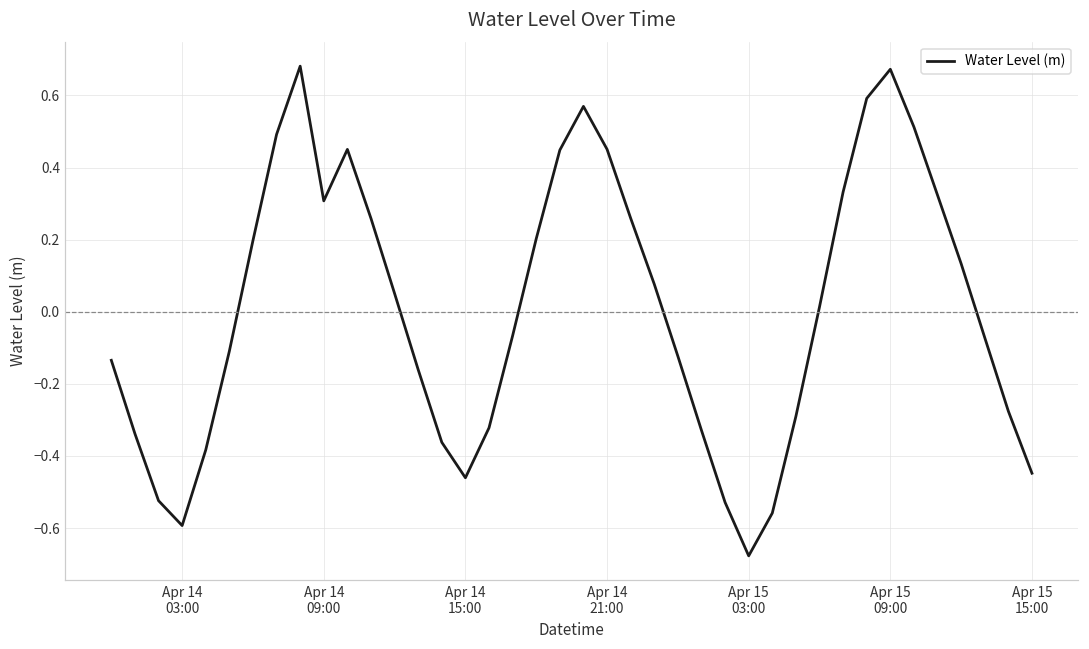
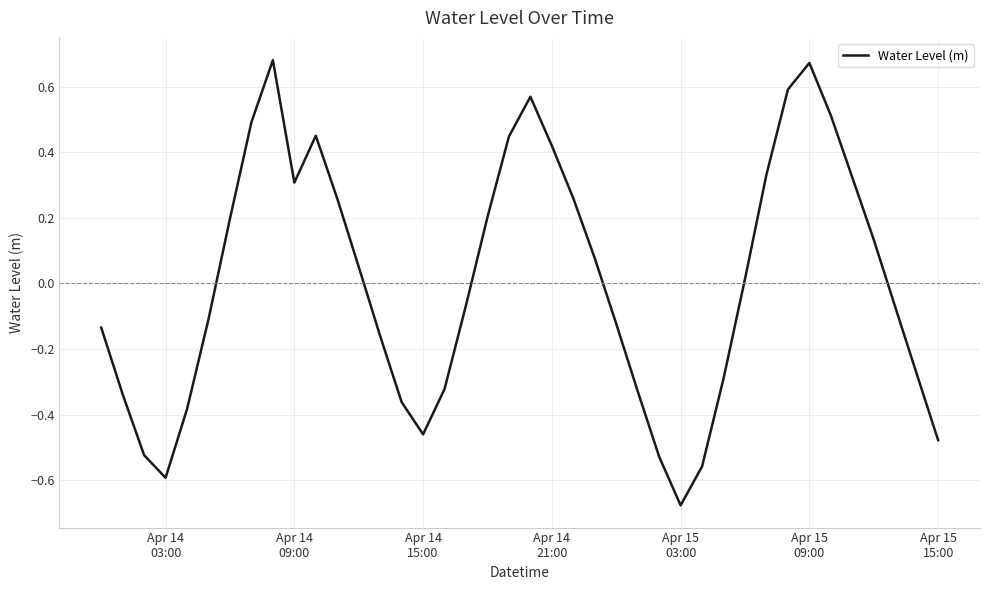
Apr 14 21:00: 0.45 -> 0.42
Apr 15 15:00: -0.45 -> -0.48
